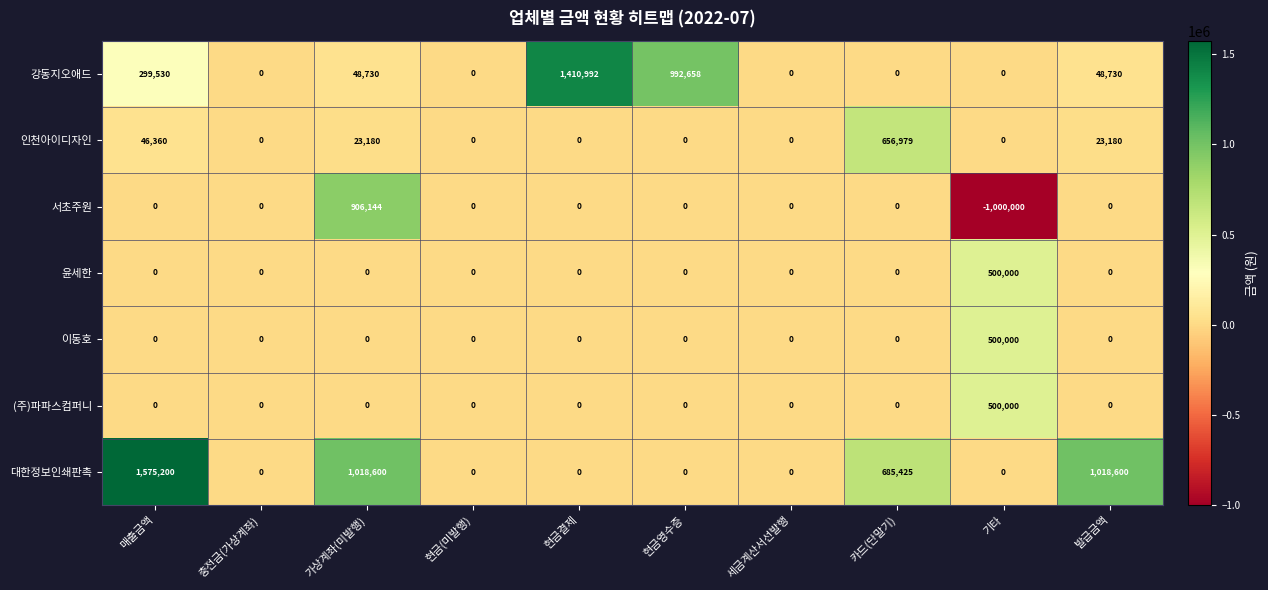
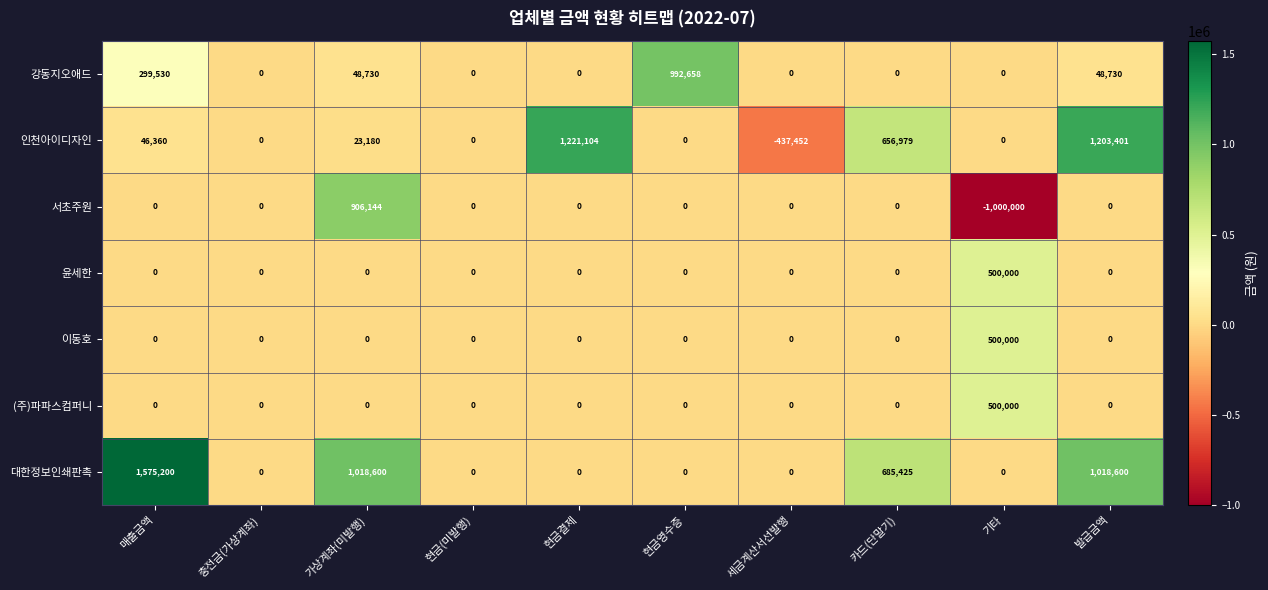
강동지오애드, 현금결제: 1,410,992 -> 0
인천아이디자인, 현금결제: 0 -> 1,221,104
인천아이디자인, 세금계산서선발행: 0 -> -437,452
인천아이디자인, 발급금액: 23,180 -> 1,203,401
